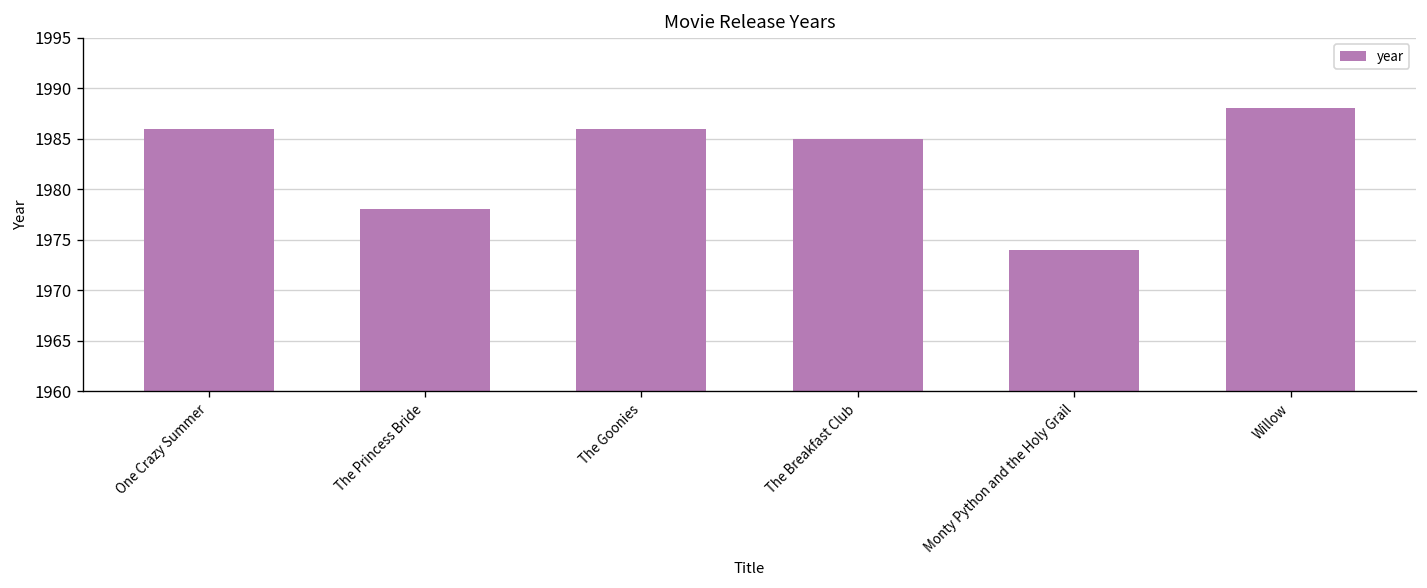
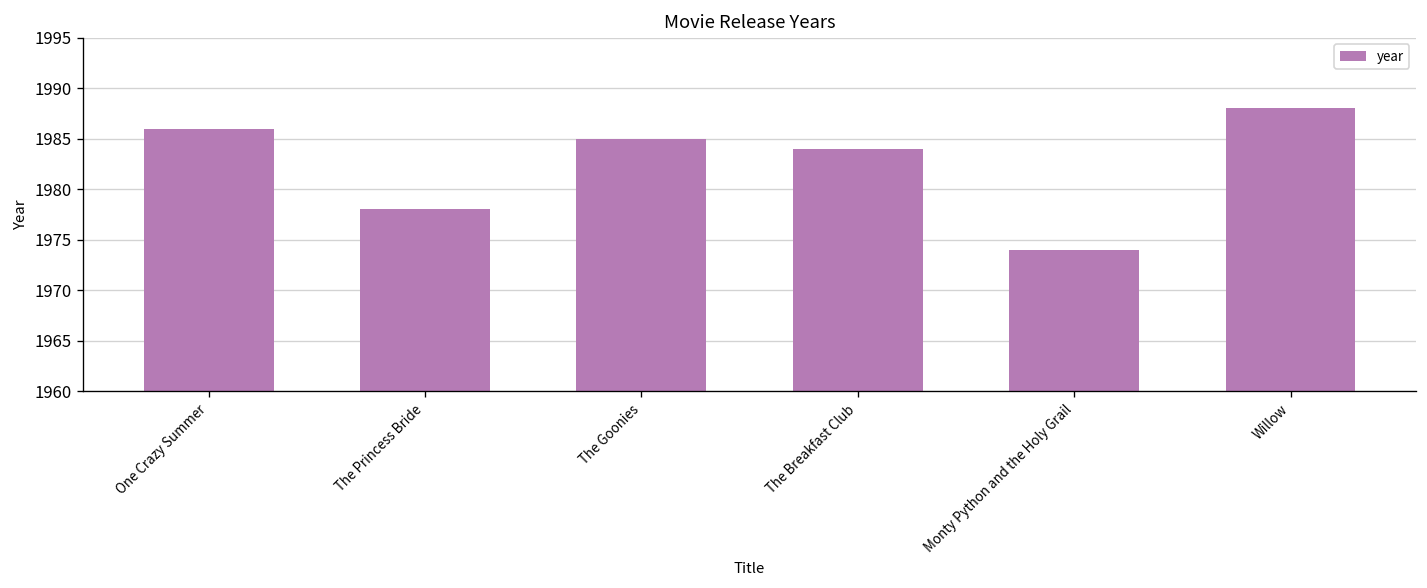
The Goonies: 1986 -> 1985
The Breakfast Club: 1985 -> 1984
